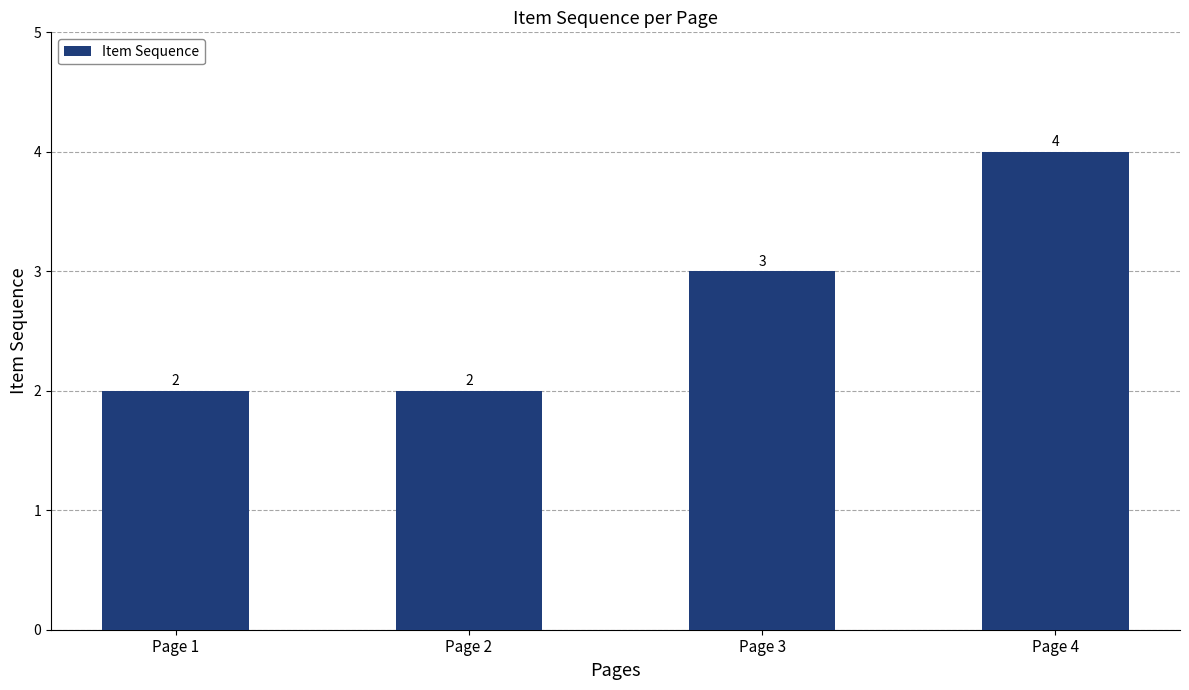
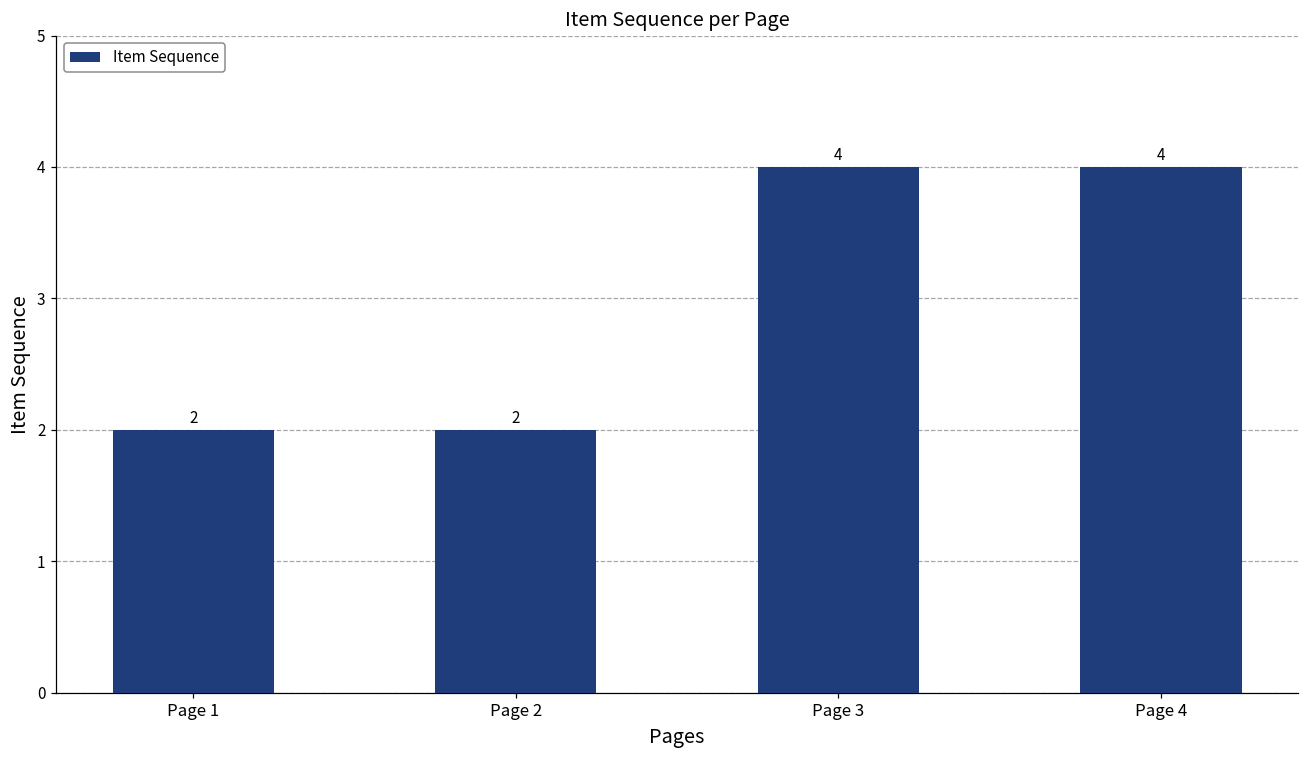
Page 3: 3 -> 4
